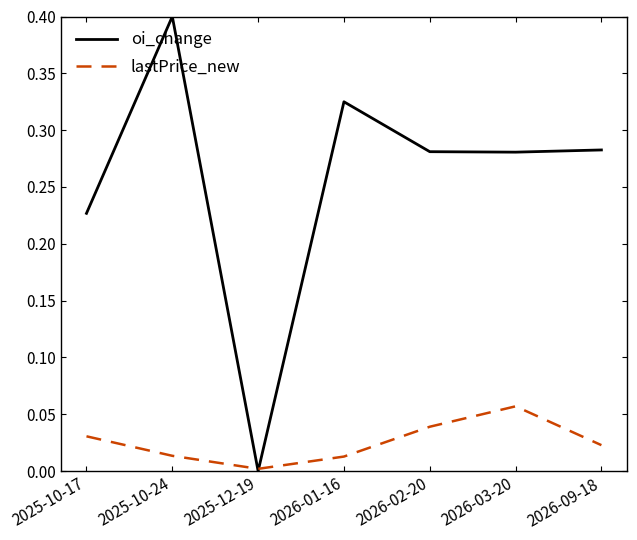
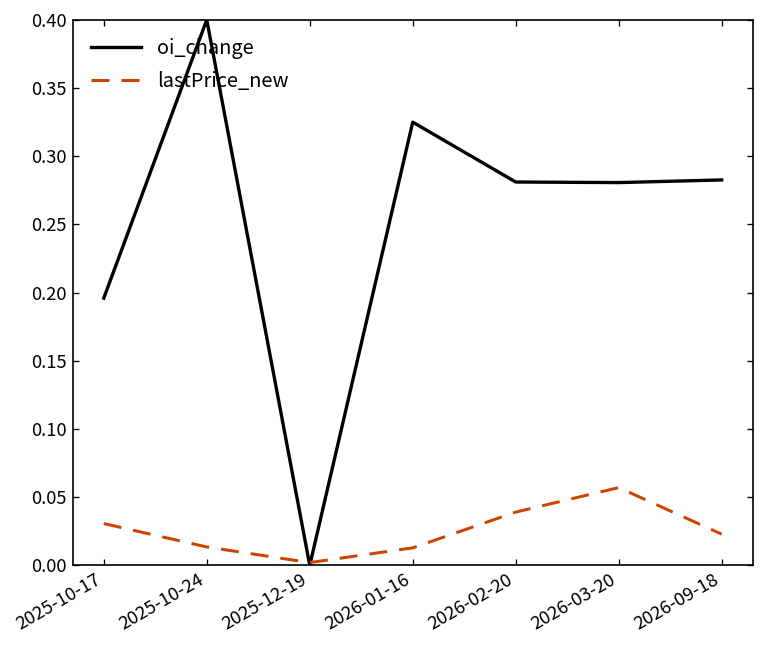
oi_change, 2025-10-17: 0.227 -> 0.196
